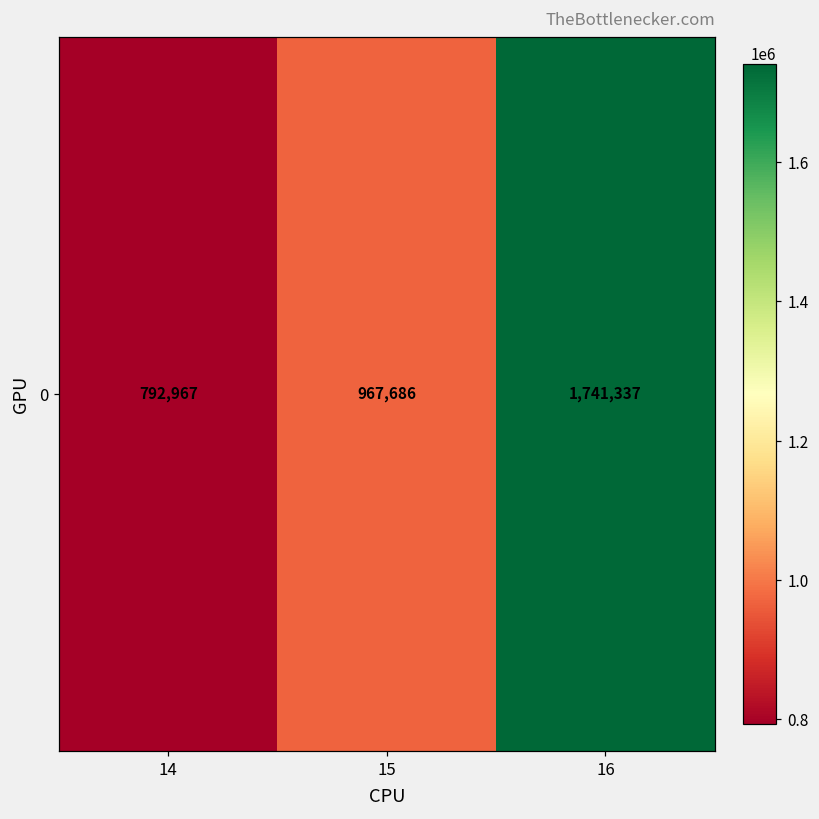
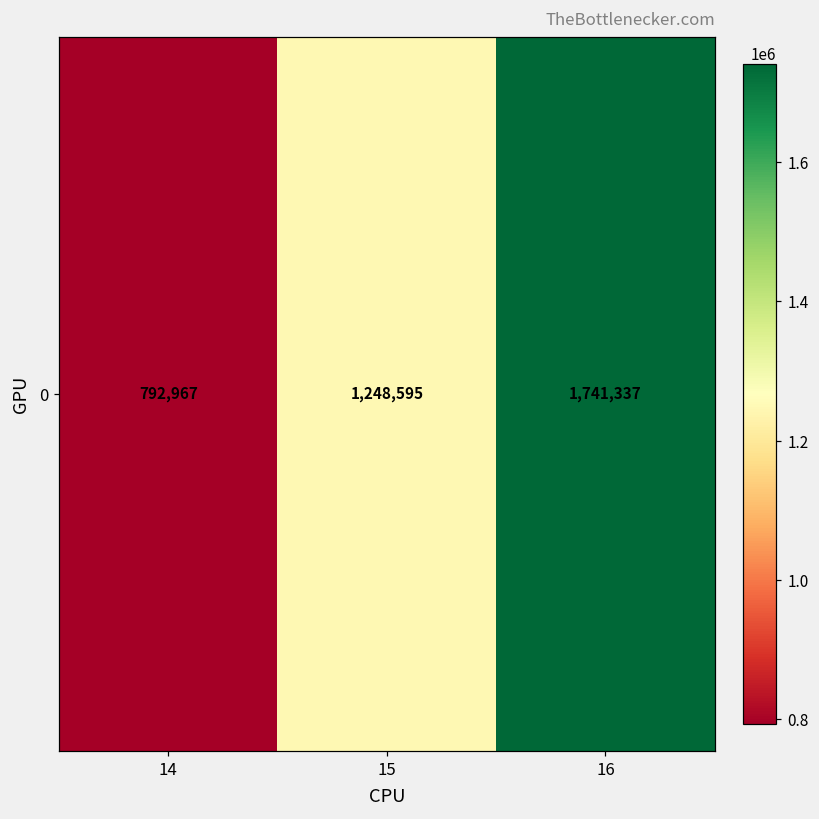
0, 15: 967,686 -> 1,248,595
